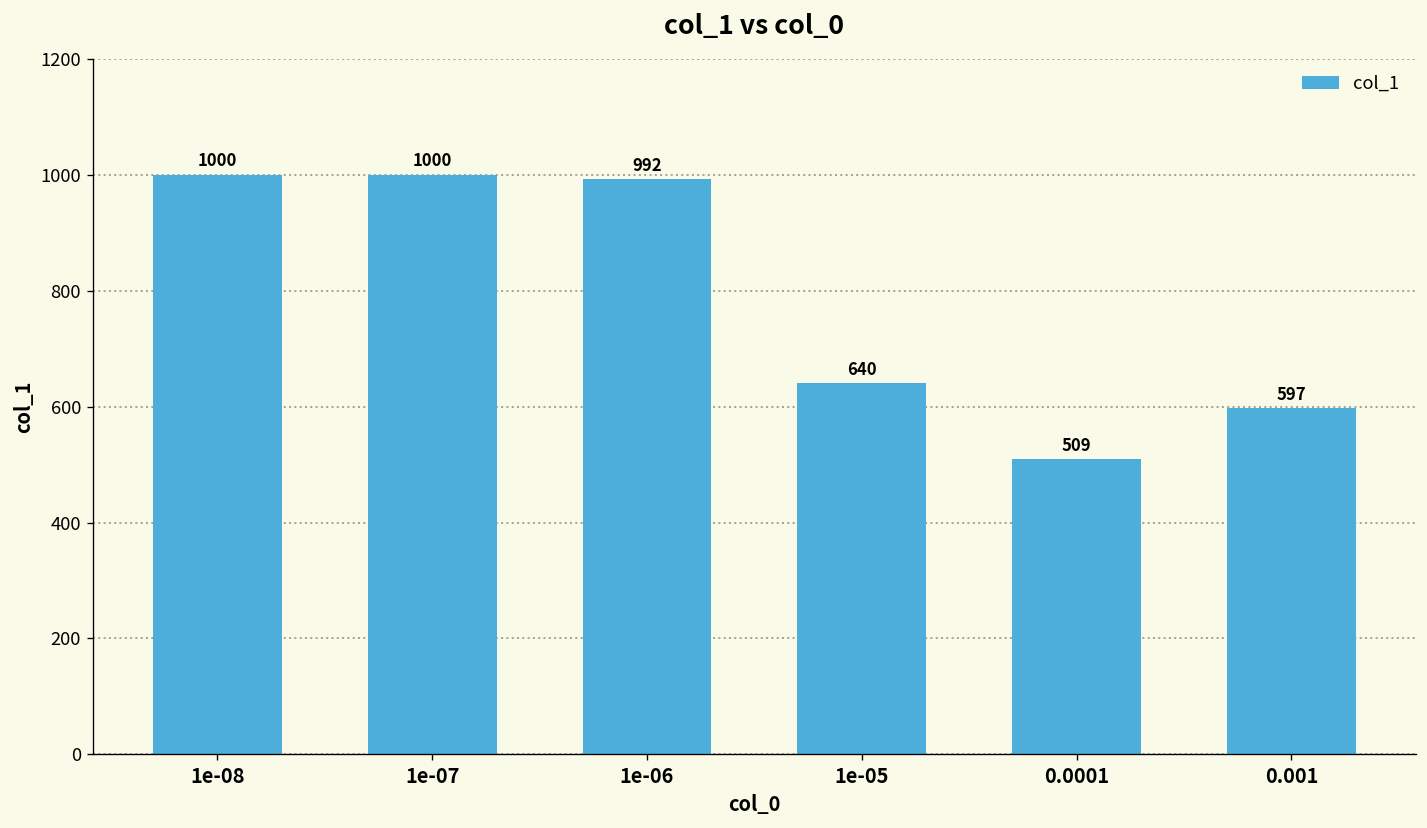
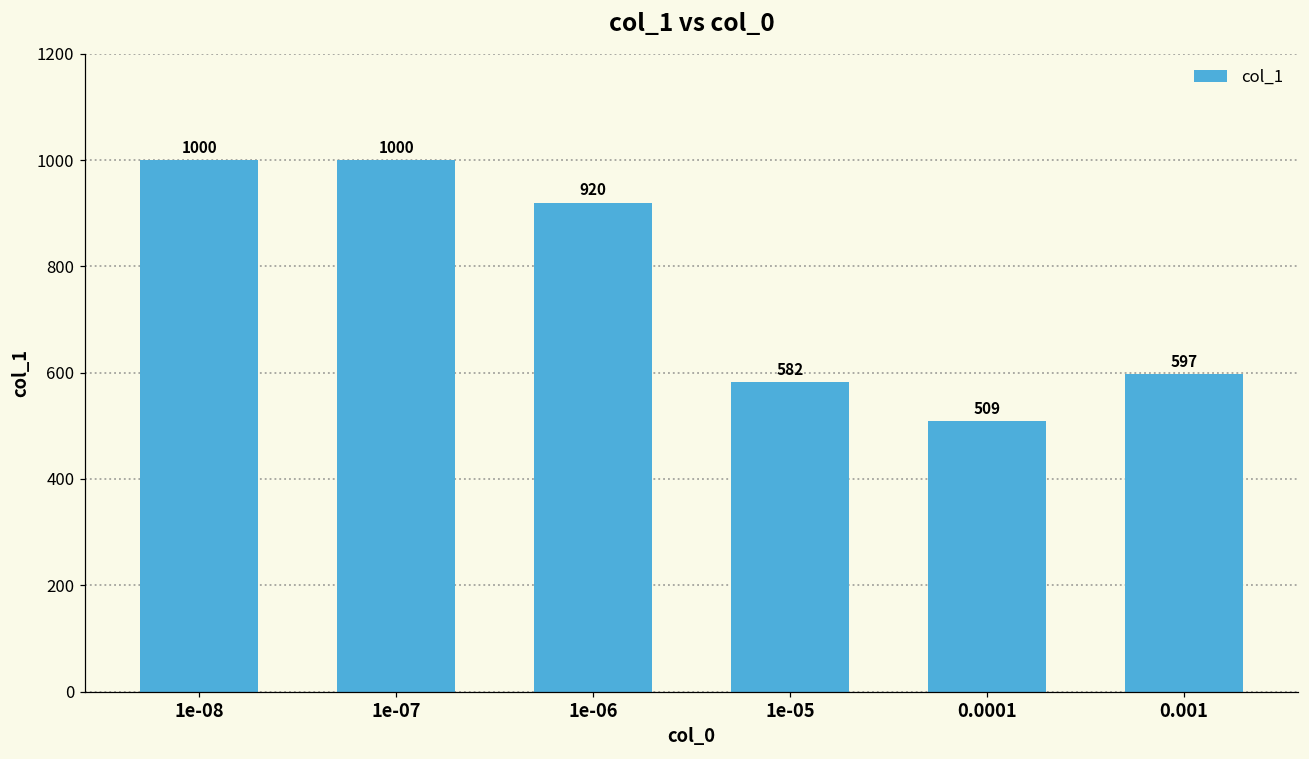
1e-06: 992 -> 920
1e-05: 640 -> 582
